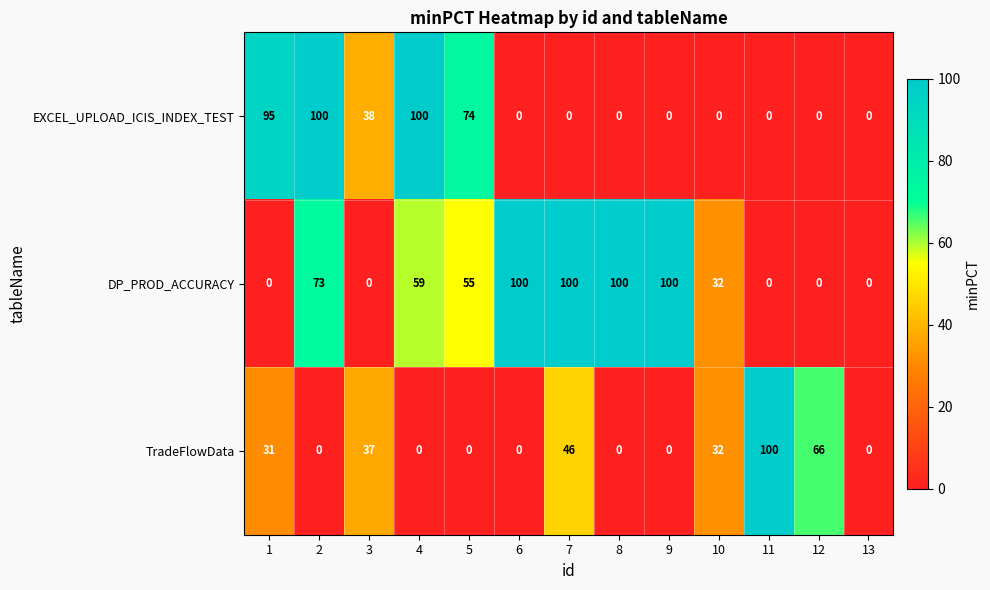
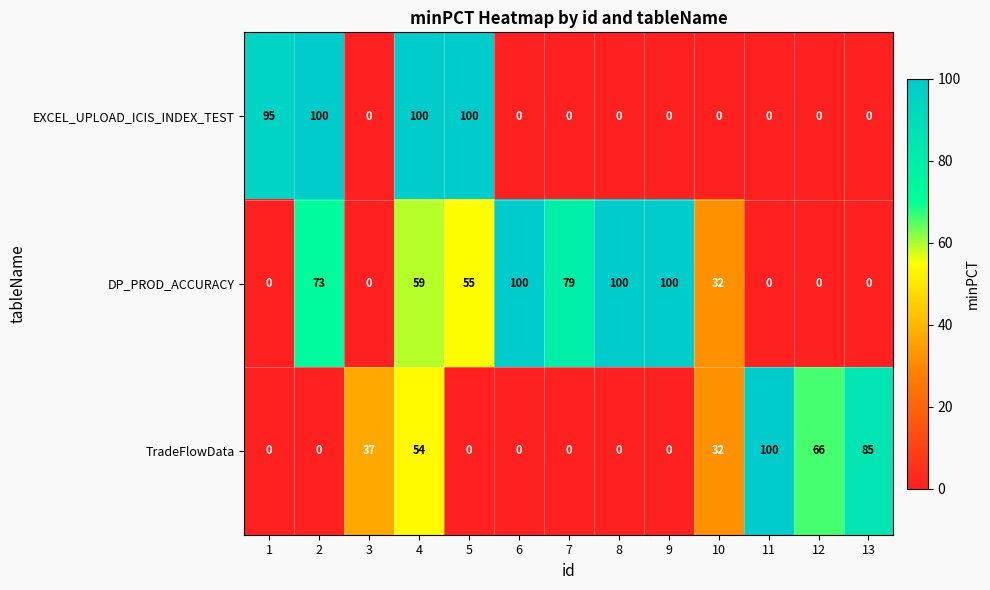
EXCEL_UPLOAD_ICIS_INDEX_TEST, 3: 38 -> 0
EXCEL_UPLOAD_ICIS_INDEX_TEST, 5: 74 -> 100
DP_PROD_ACCURACY, 7: 100 -> 79
TradeFlowData, 1: 31 -> 0
TradeFlowData, 4: 0 -> 54
TradeFlowData, 7: 46 -> 0
TradeFlowData, 13: 0 -> 85
